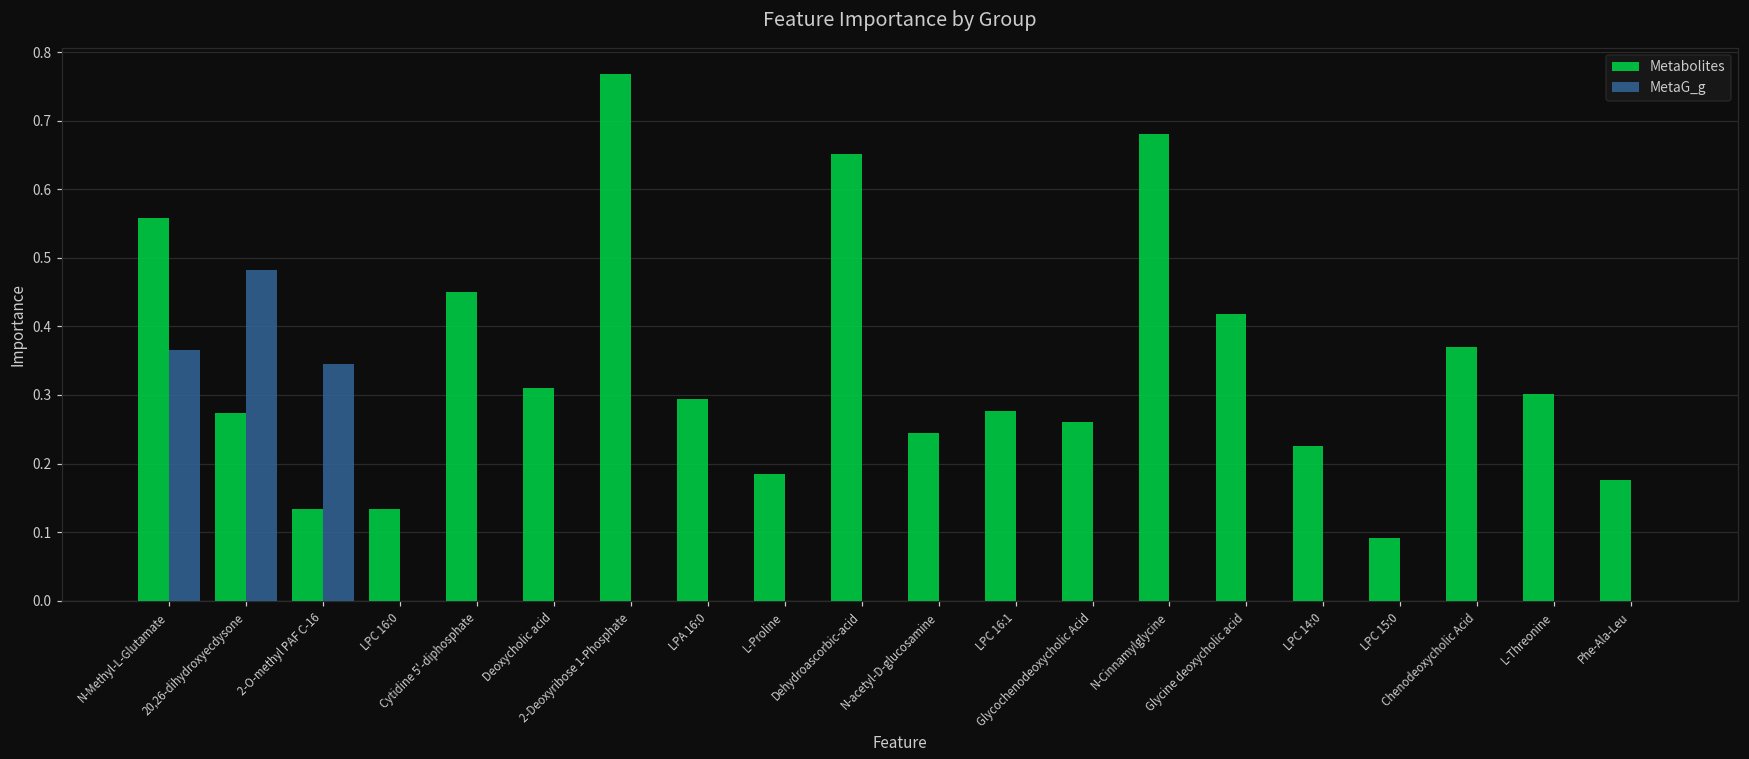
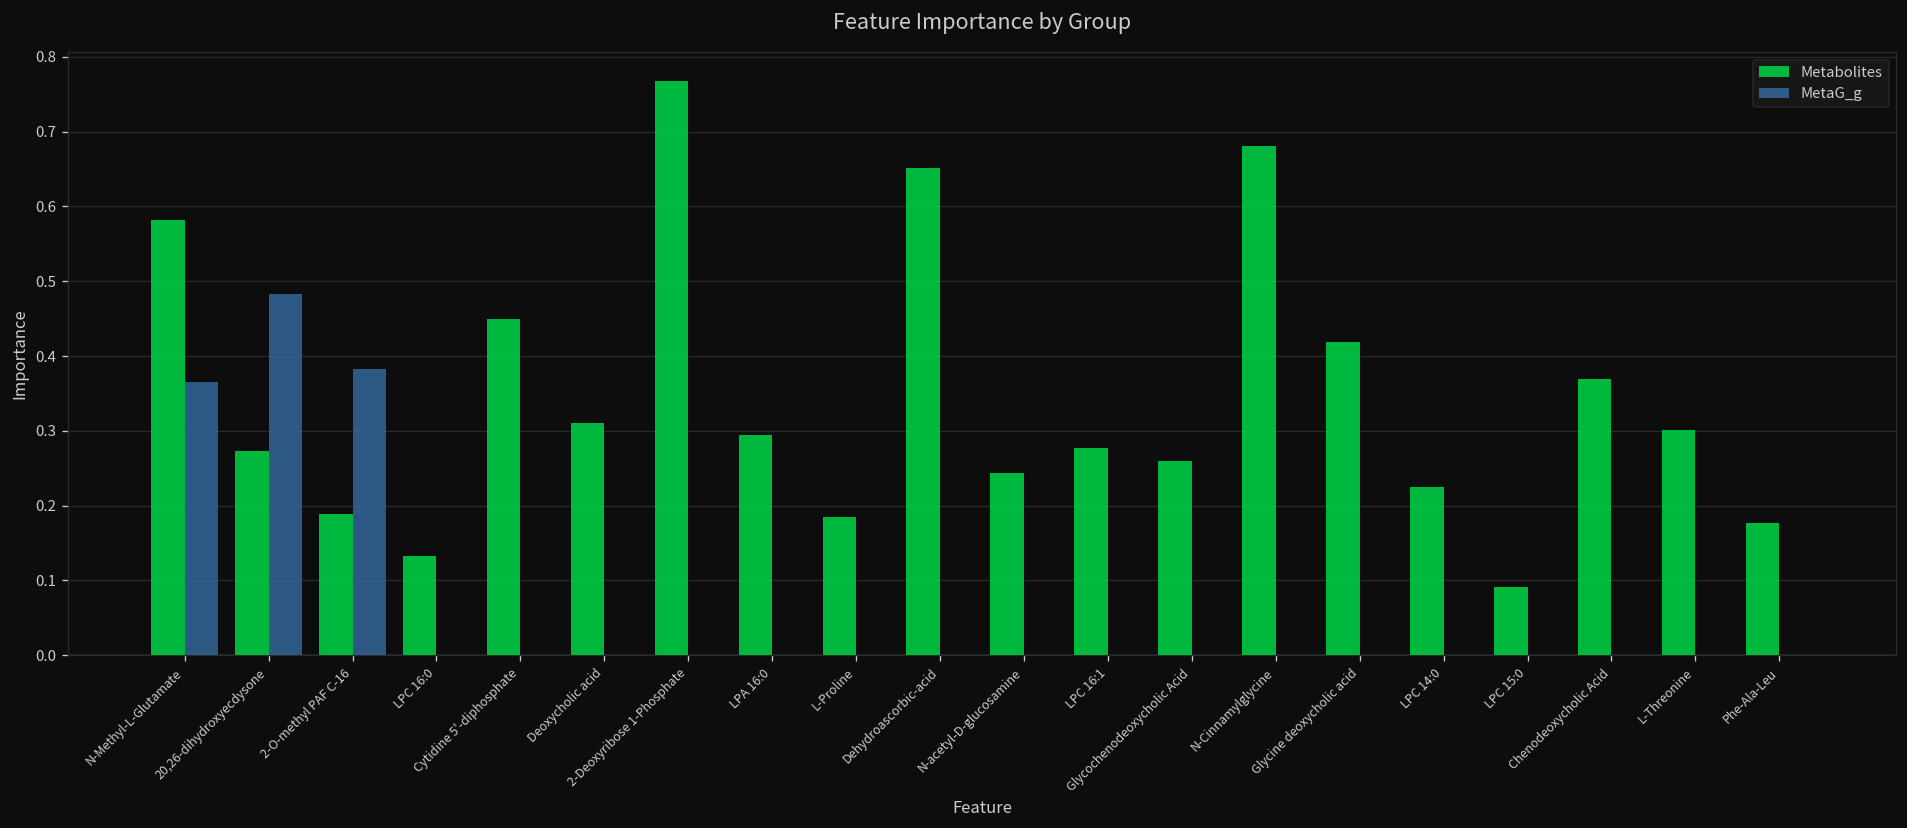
Metabolites, N-Methyl-L-Glutamate: 0.56 -> 0.58
Metabolites, 2-O-methyl PAF C-16: 0.13 -> 0.19
MetaG_g, 2-O-methyl PAF C-16: 0.35 -> 0.38
